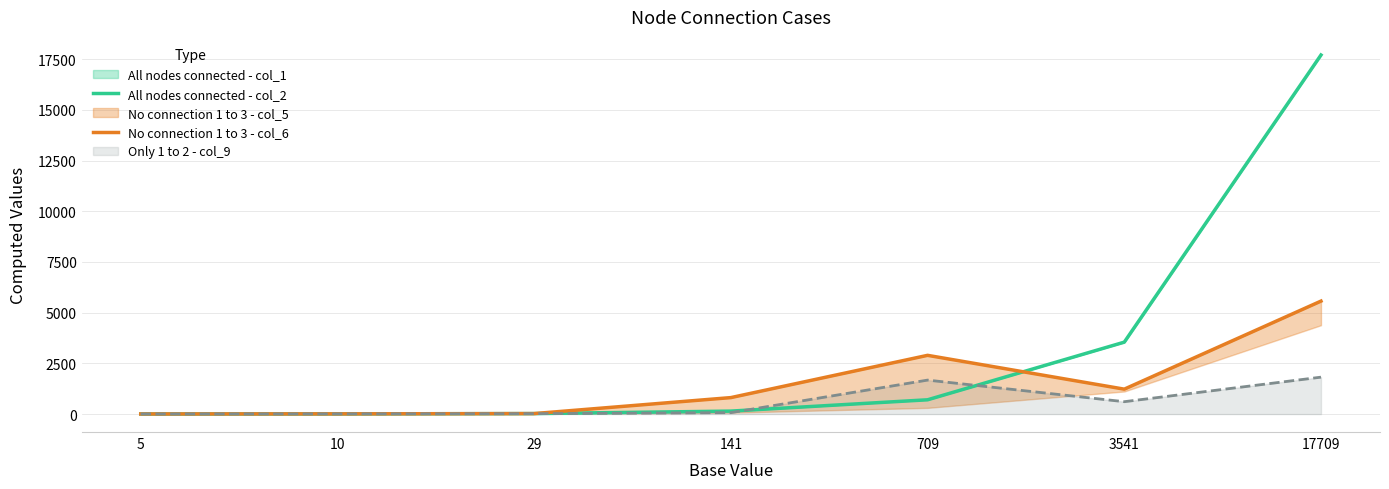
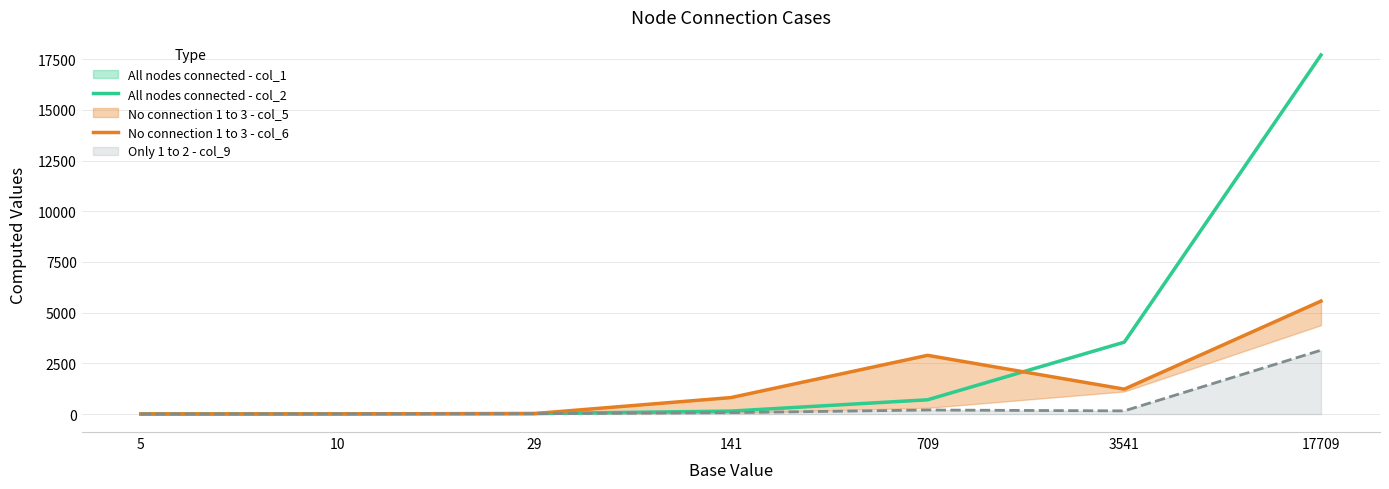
Only 1 to 2 - col_9, 709: 1700 -> 200
Only 1 to 2 - col_9, 3541: 600 -> 200
Only 1 to 2 - col_9, 17709: 1800 -> 3100
